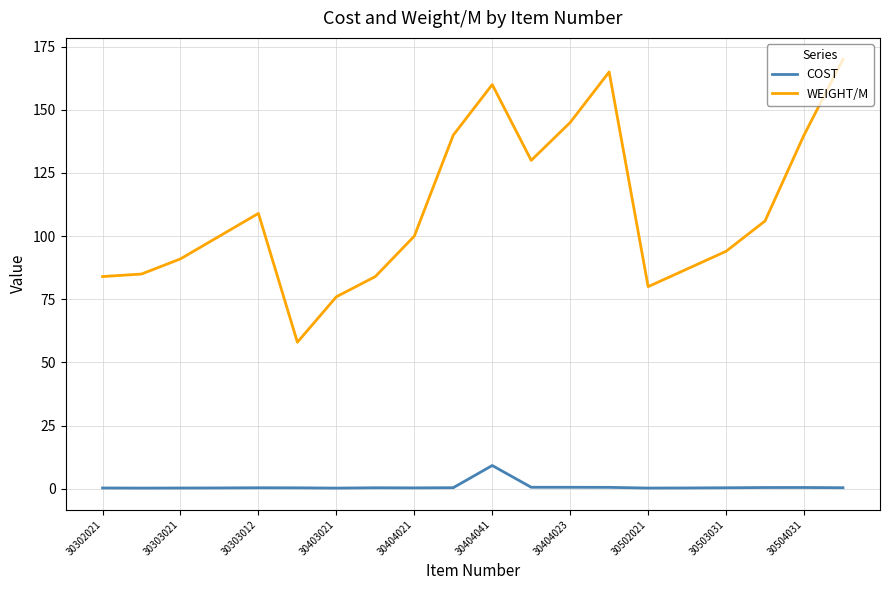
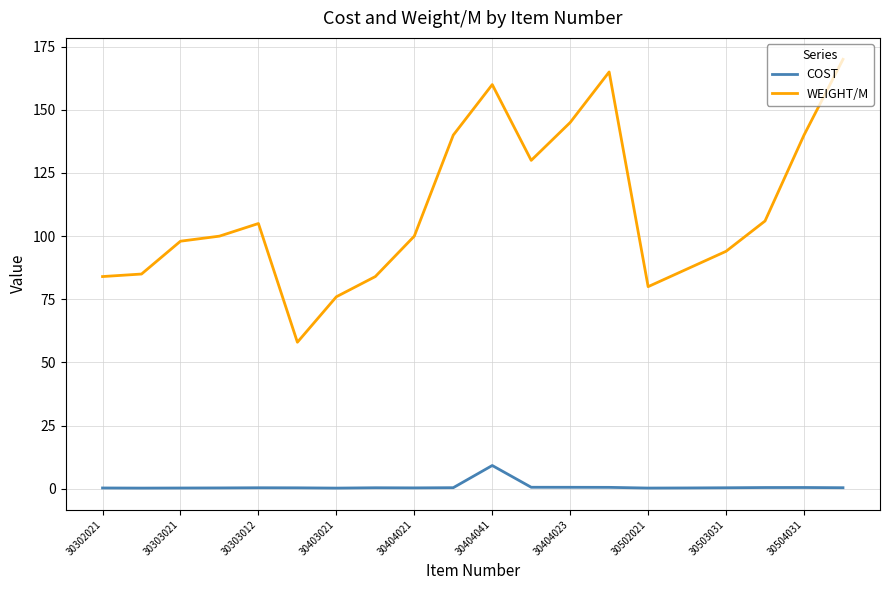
WEIGHT/M, 30303021: 91 -> 98
WEIGHT/M, 30303012: 109 -> 105
